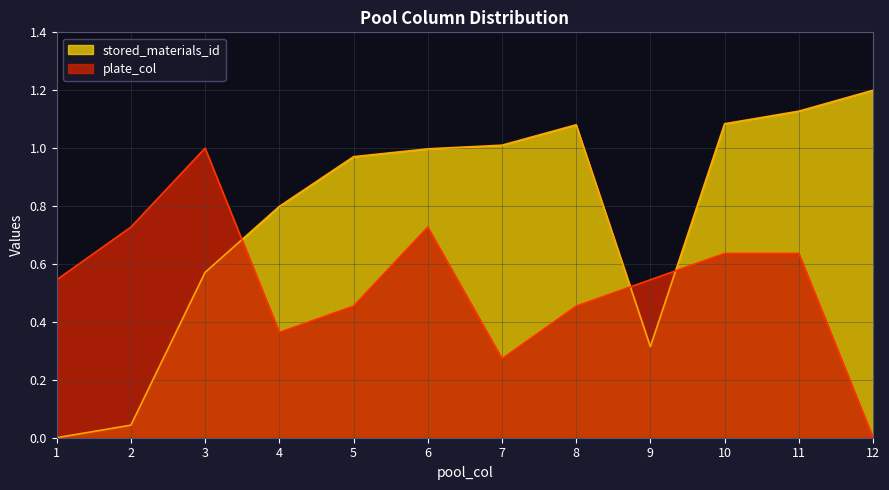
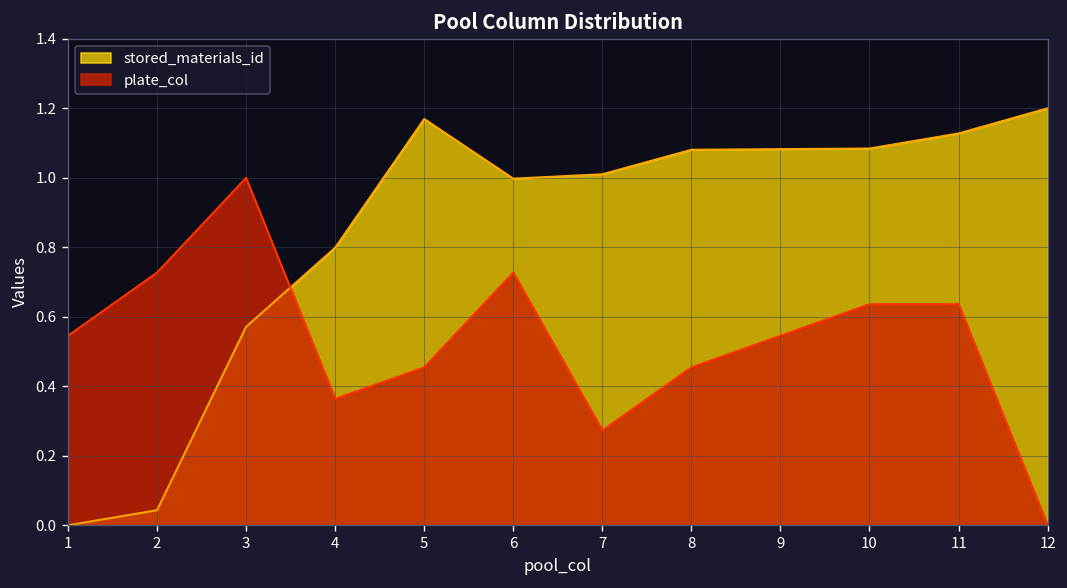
stored_materials_id, 5: 0.97 -> 1.17
stored_materials_id, 9: 0.31 -> 1.08
